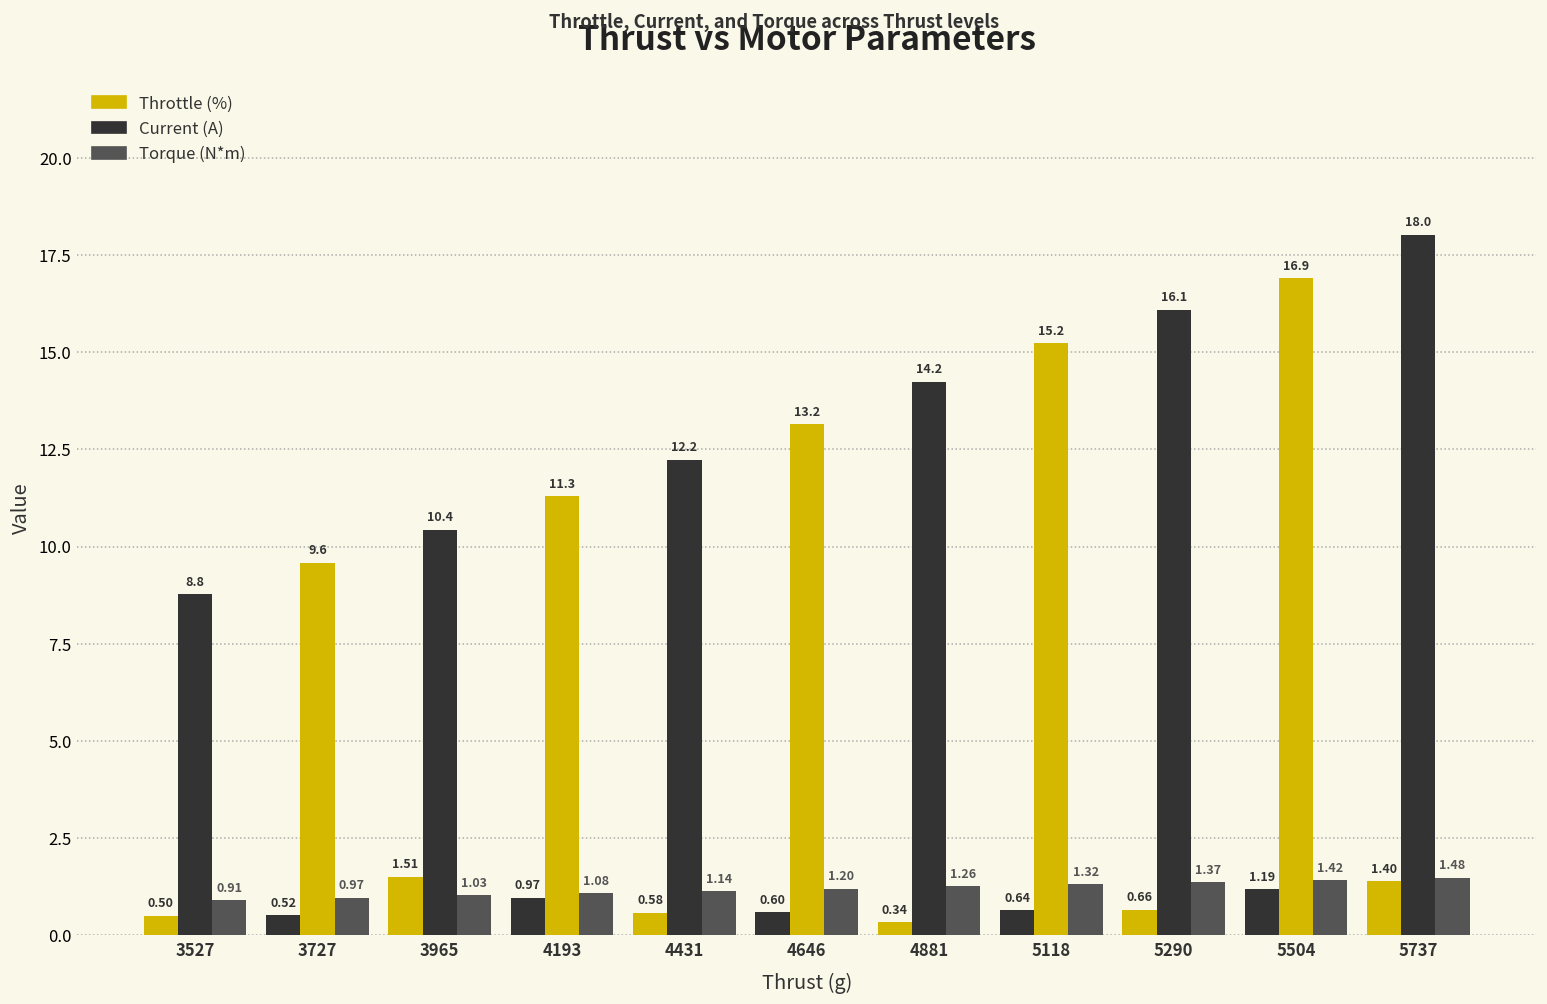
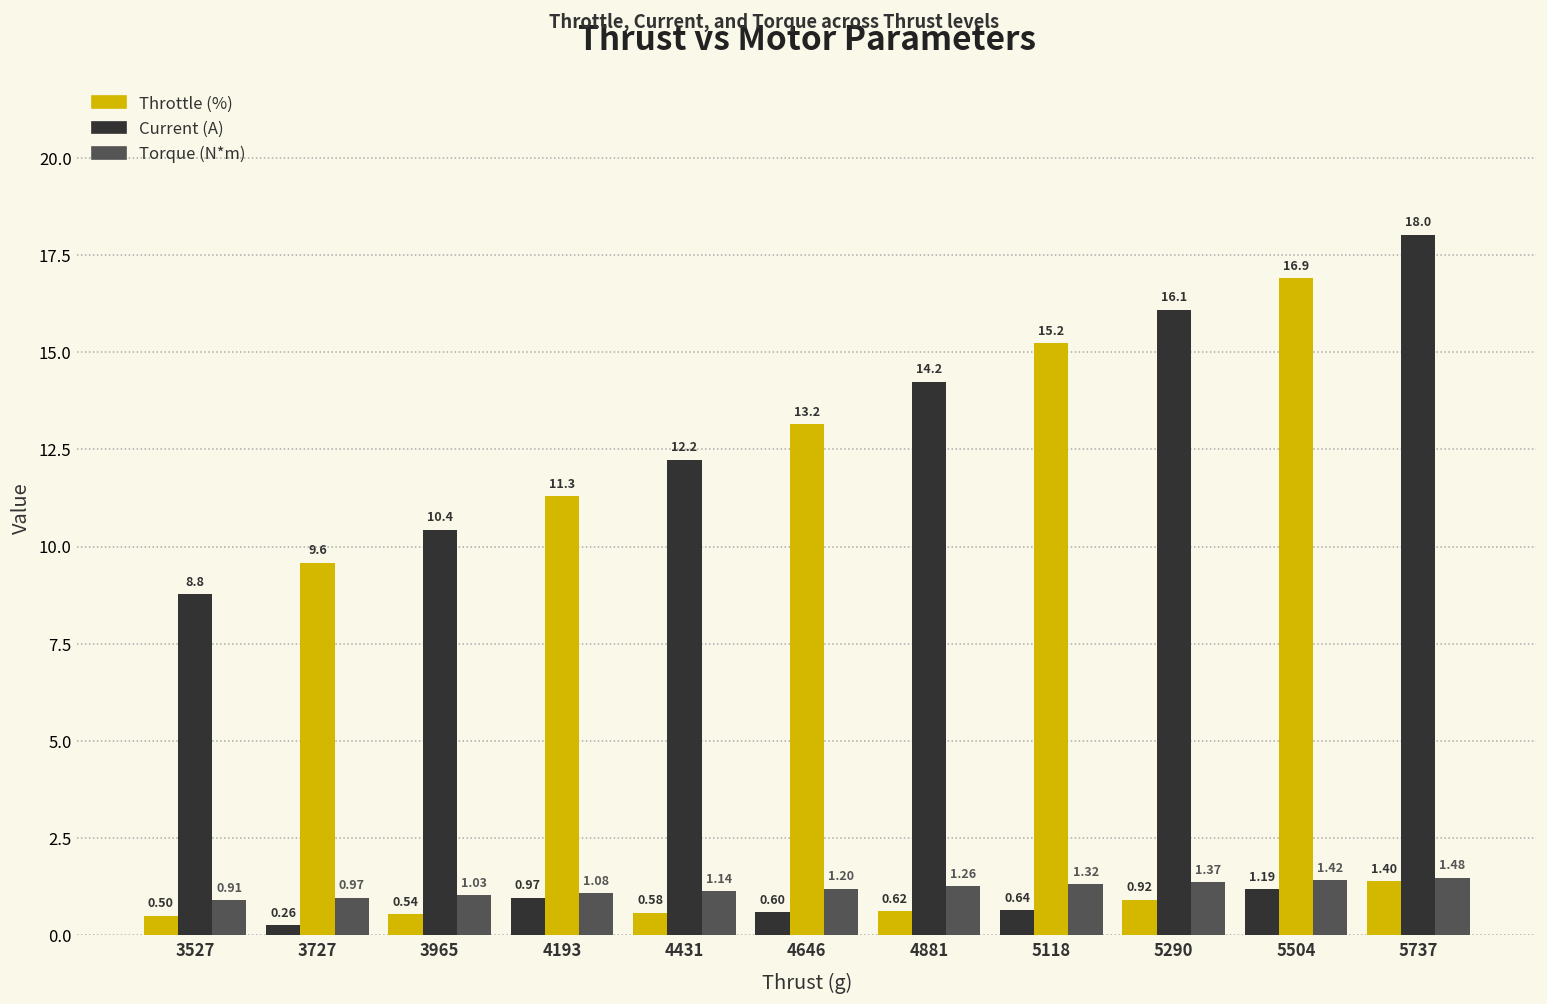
Throttle (%), 3727: 0.52 -> 0.26
Throttle (%), 3965: 1.51 -> 0.54
Throttle (%), 4881: 0.34 -> 0.62
Throttle (%), 5290: 0.66 -> 0.92
